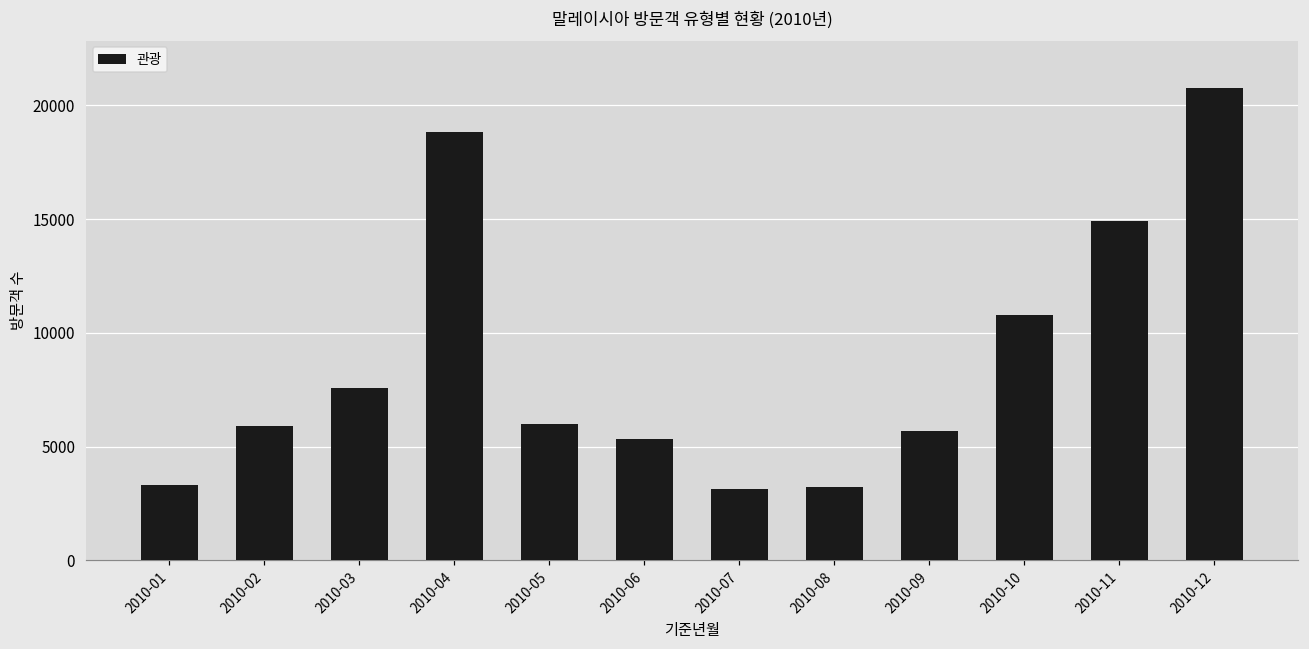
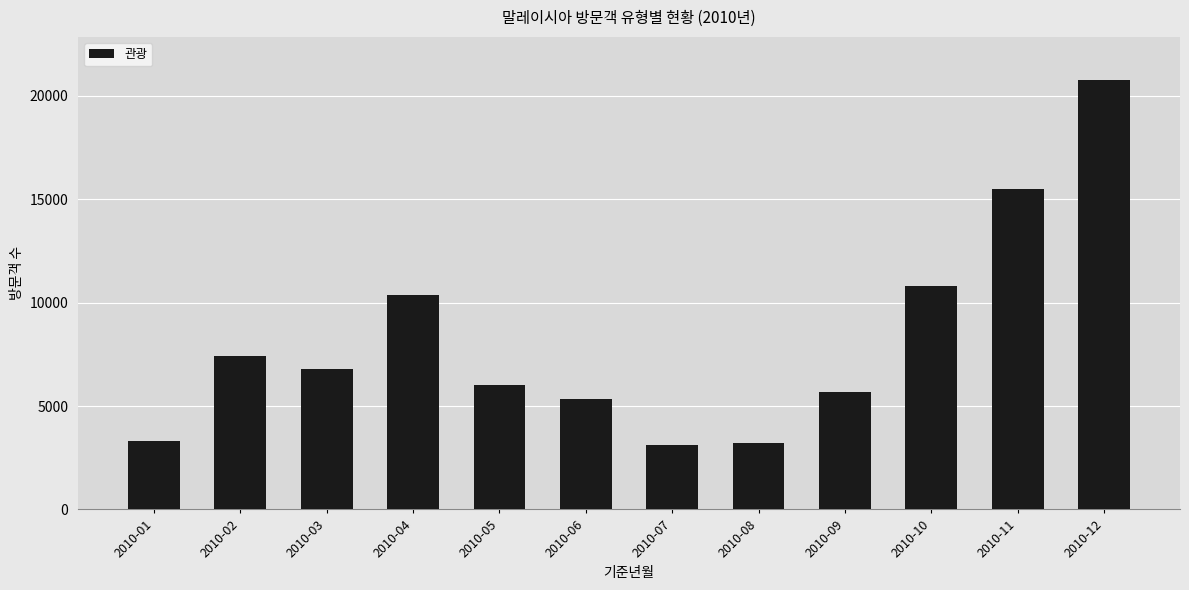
2010-02: 5900 -> 7400
2010-03: 7600 -> 6800
2010-04: 18900 -> 10400
2010-11: 14900 -> 15500
